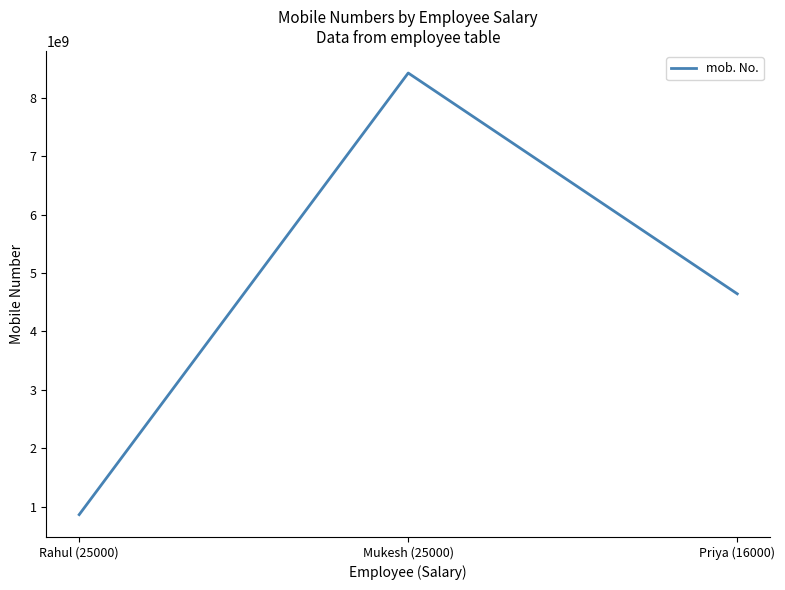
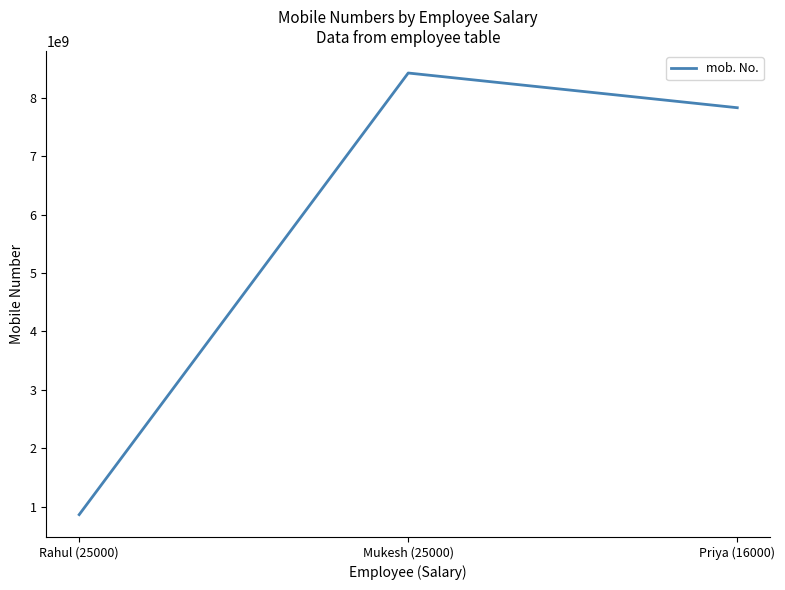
Priya (16000): 4600000000 -> 7800000000
